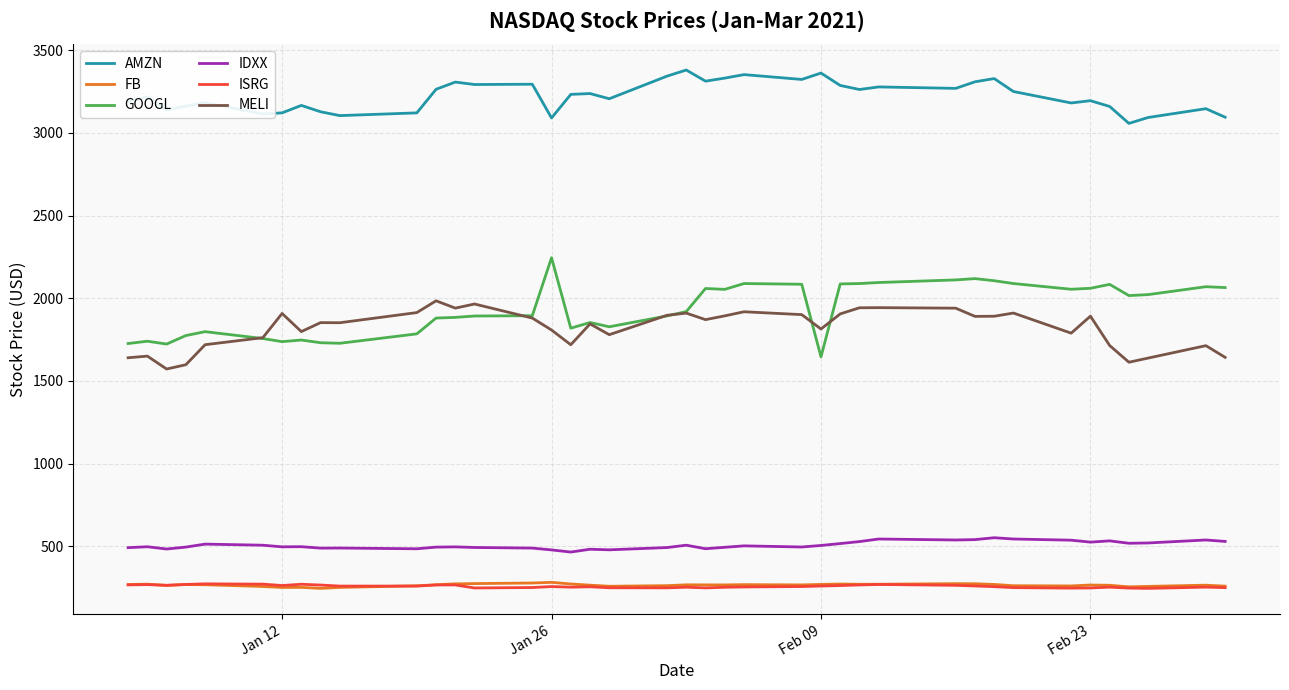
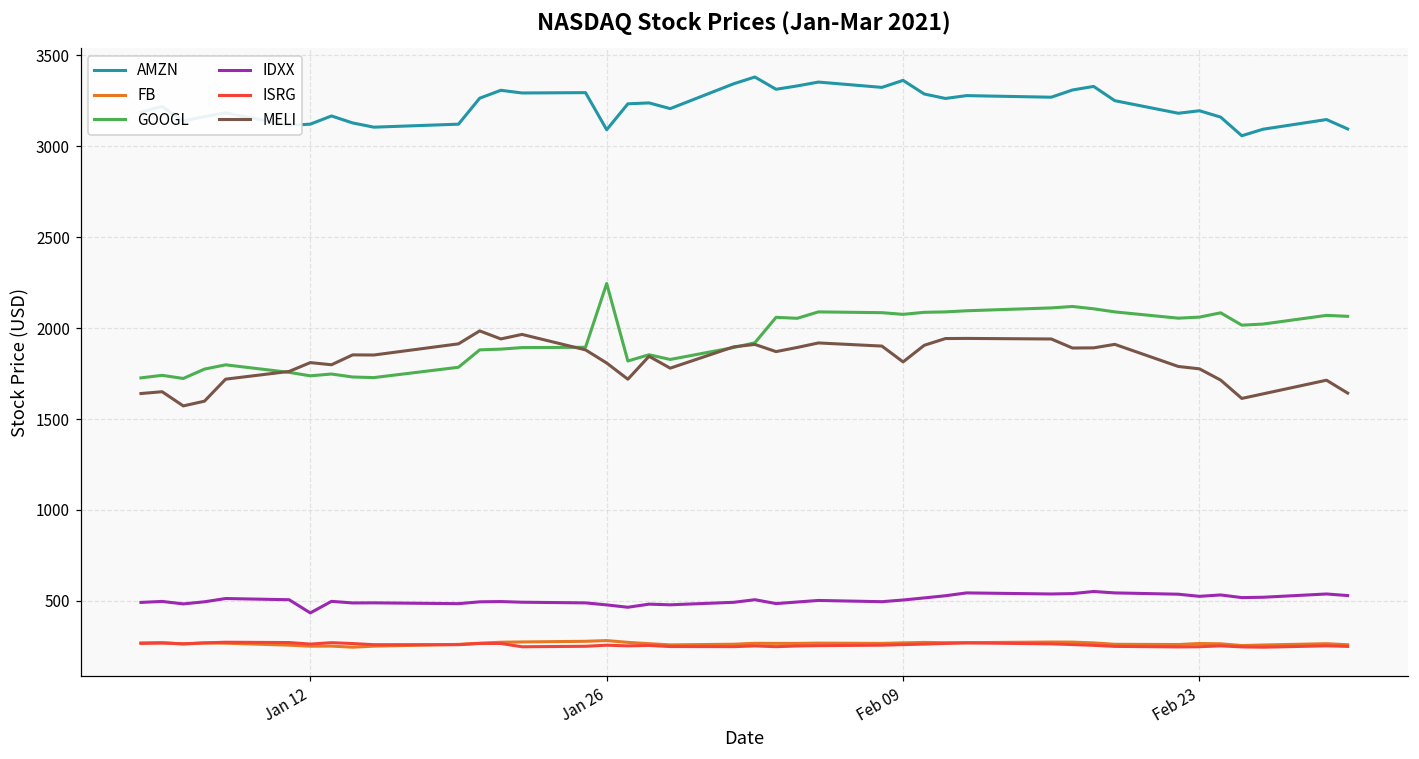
IDXX, Jan 12: 500 -> 430
MELI, Jan 12: 1910 -> 1810
GOOGL, Feb 09: 1650 -> 2080
MELI, Feb 23: 1890 -> 1780
